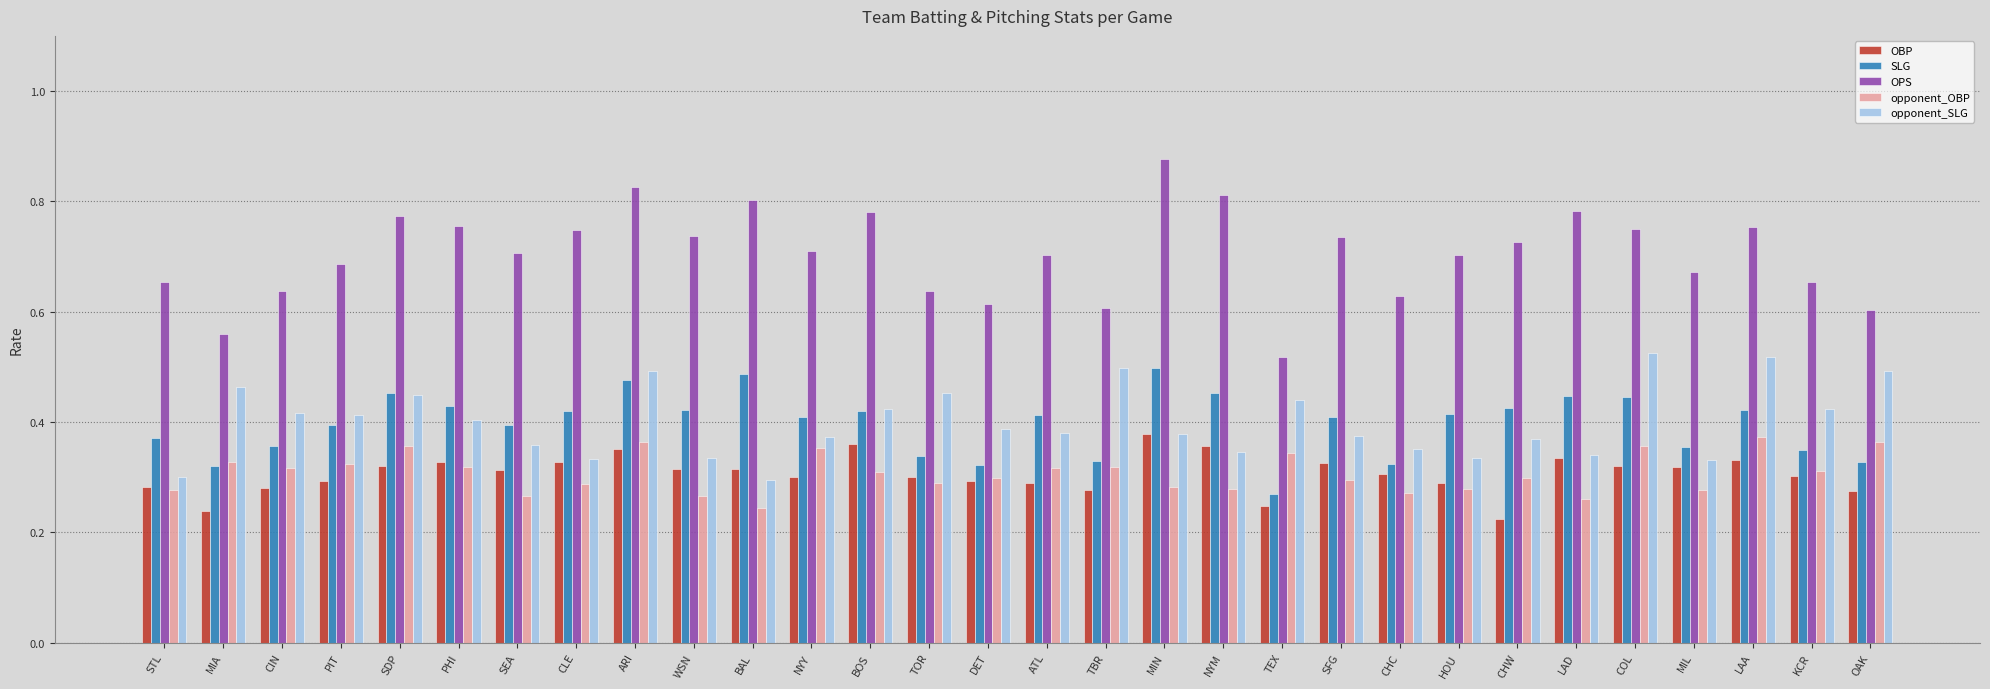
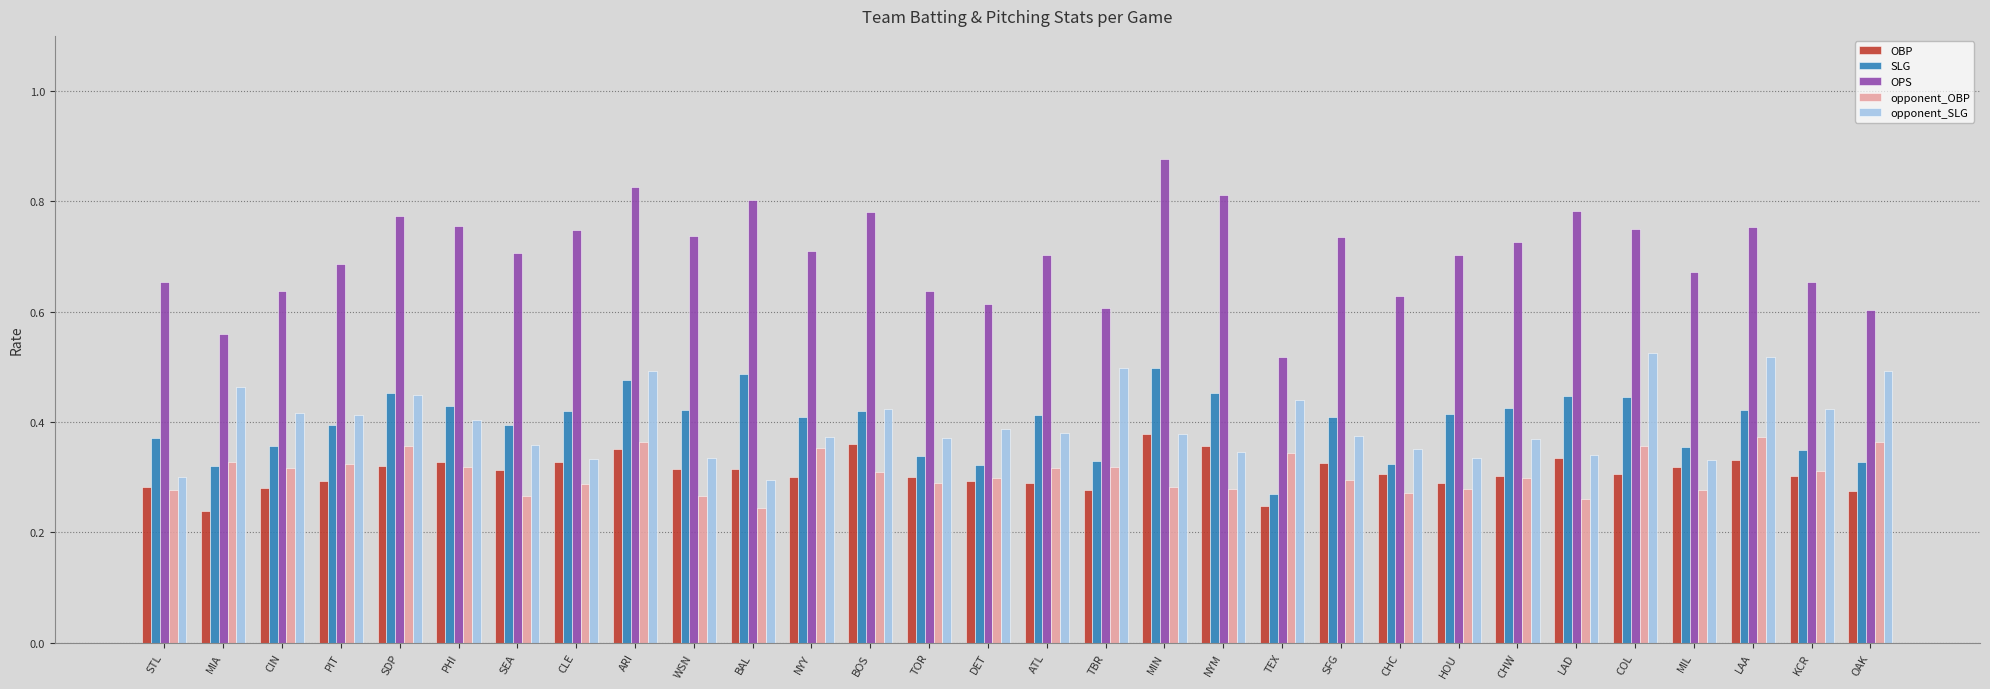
opponent_SLG, TOR: 0.45 -> 0.37
OBP, CHW: 0.22 -> 0.30
OBP, COL: 0.32 -> 0.31
